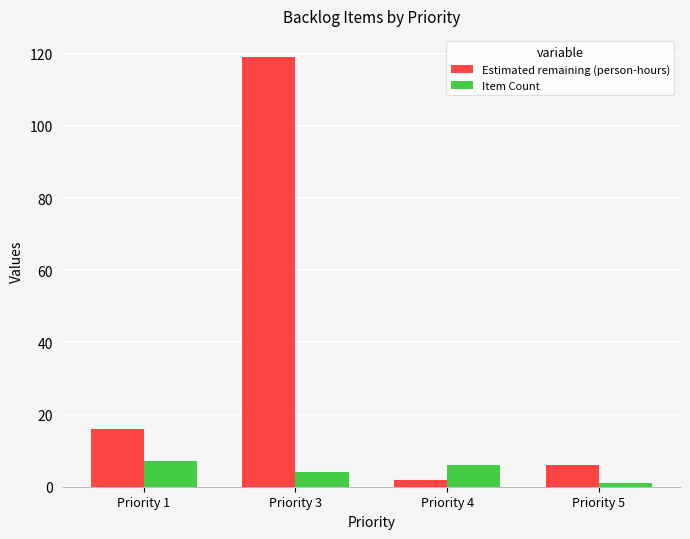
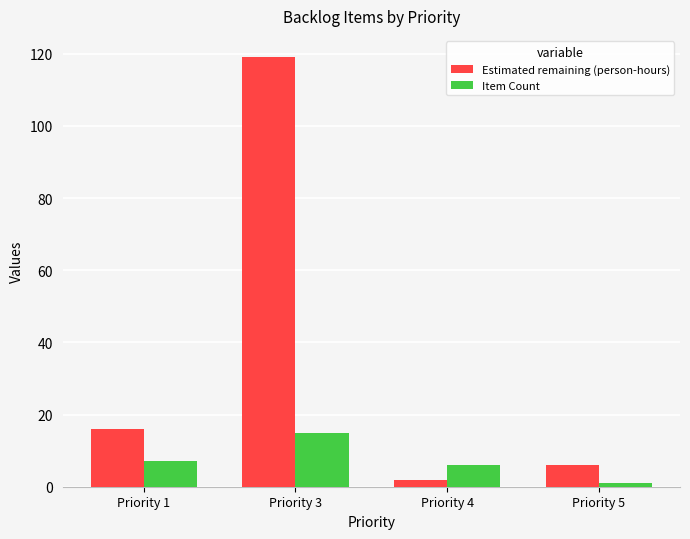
Item Count, Priority 3: 4 -> 15
